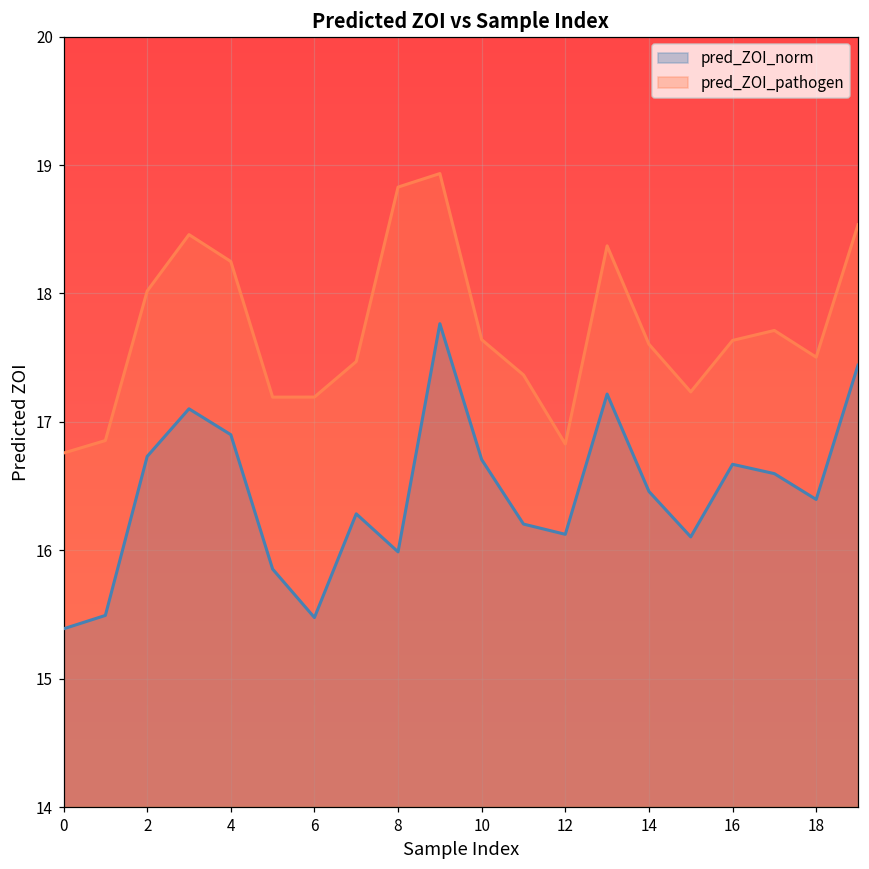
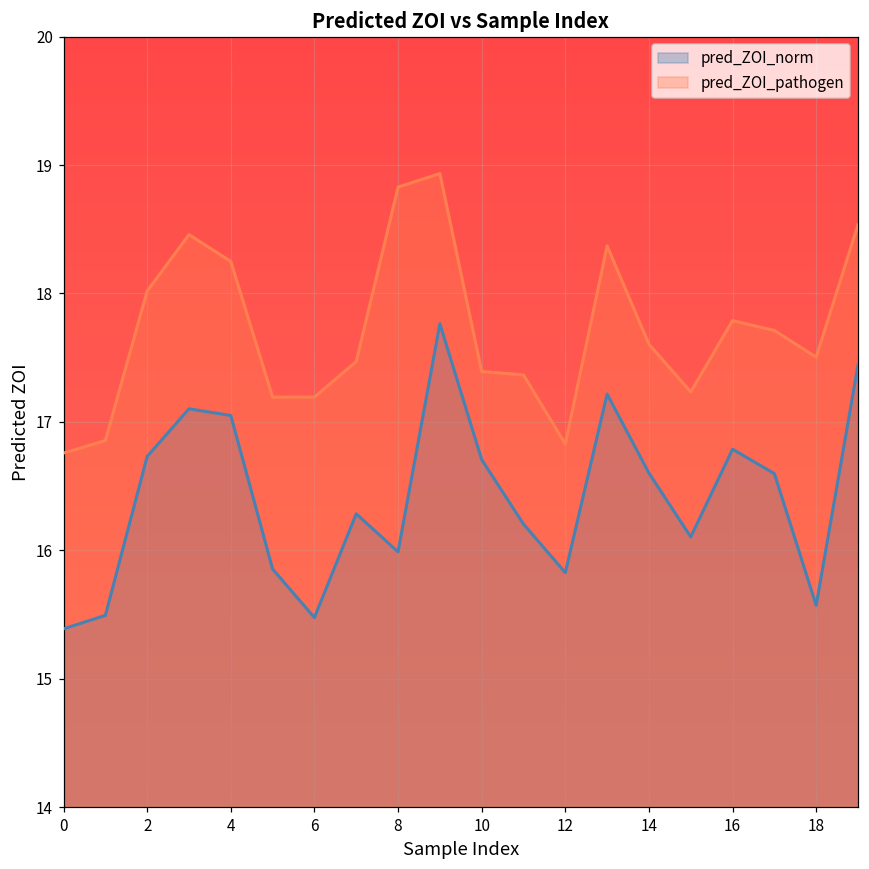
pred_ZOI_norm, 4: 16.90 -> 17.05
pred_ZOI_pathogen, 10: 17.64 -> 17.39
pred_ZOI_norm, 12: 16.12 -> 15.83
pred_ZOI_norm, 14: 16.46 -> 16.60
pred_ZOI_norm, 16: 16.67 -> 16.79
pred_ZOI_pathogen, 16: 17.63 -> 17.79
pred_ZOI_norm, 18: 16.40 -> 15.57
